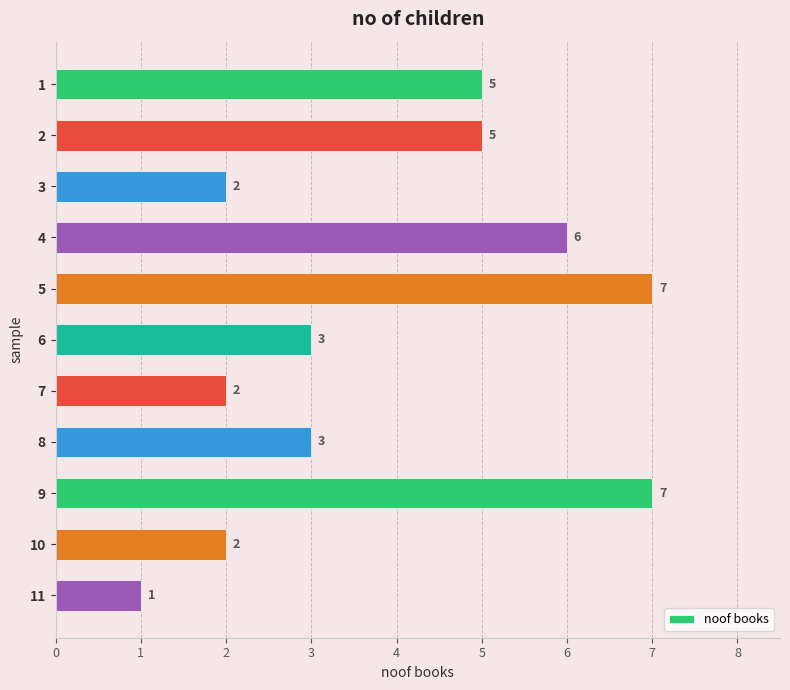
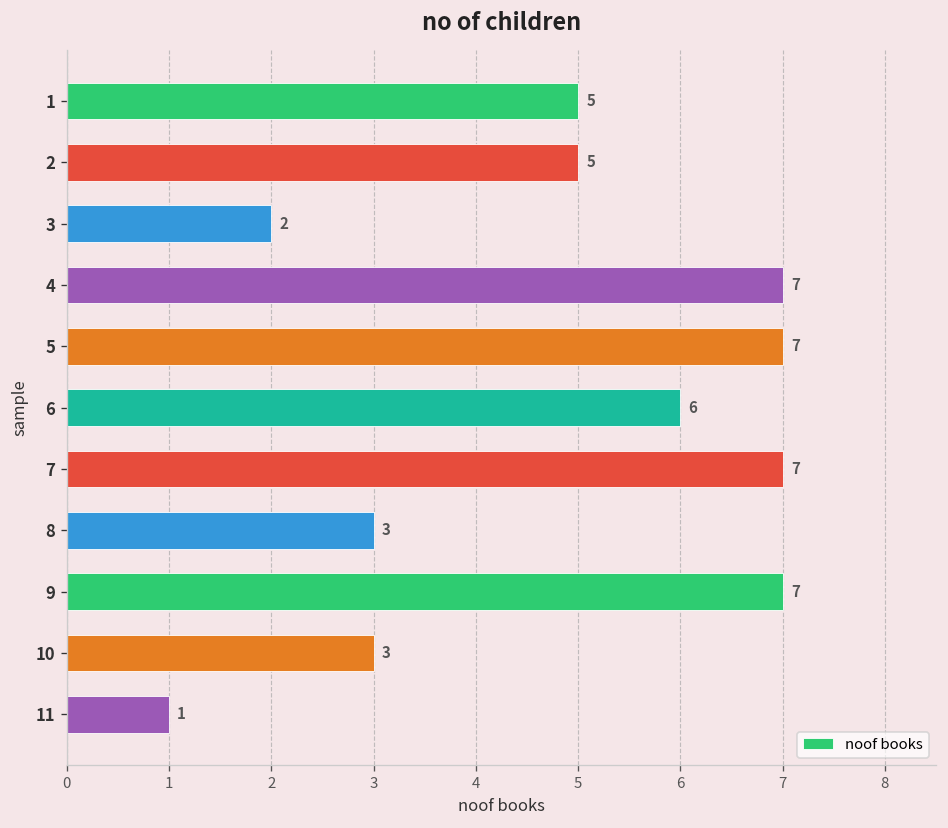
4: 6 -> 7
6: 3 -> 6
7: 2 -> 7
10: 2 -> 3
